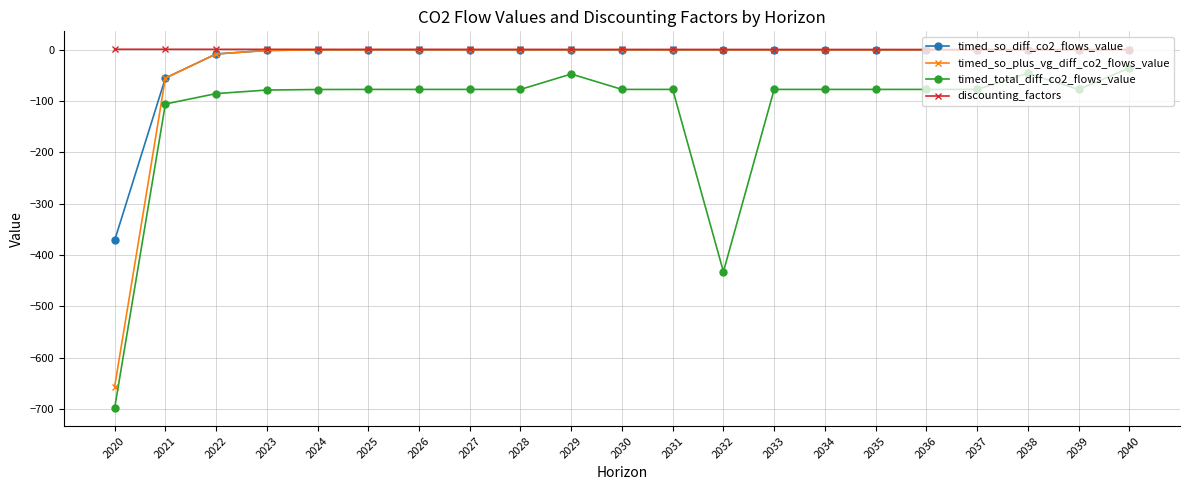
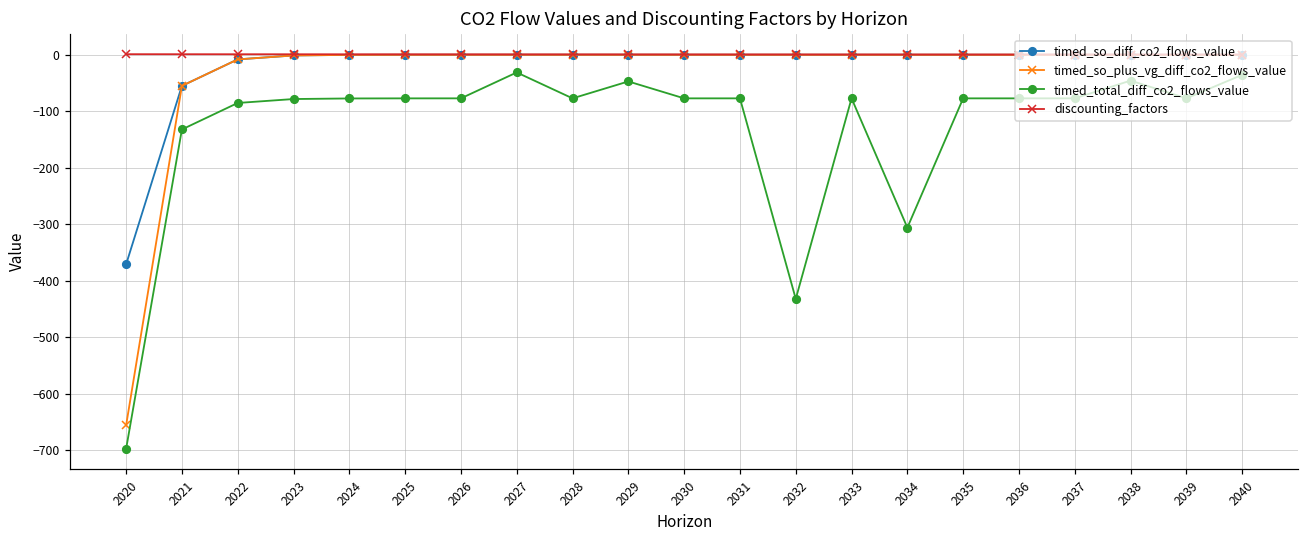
timed_total_diff_co2_flows_value, 2021: -110 -> -130
timed_total_diff_co2_flows_value, 2027: -80 -> -30
timed_total_diff_co2_flows_value, 2034: -80 -> -310
